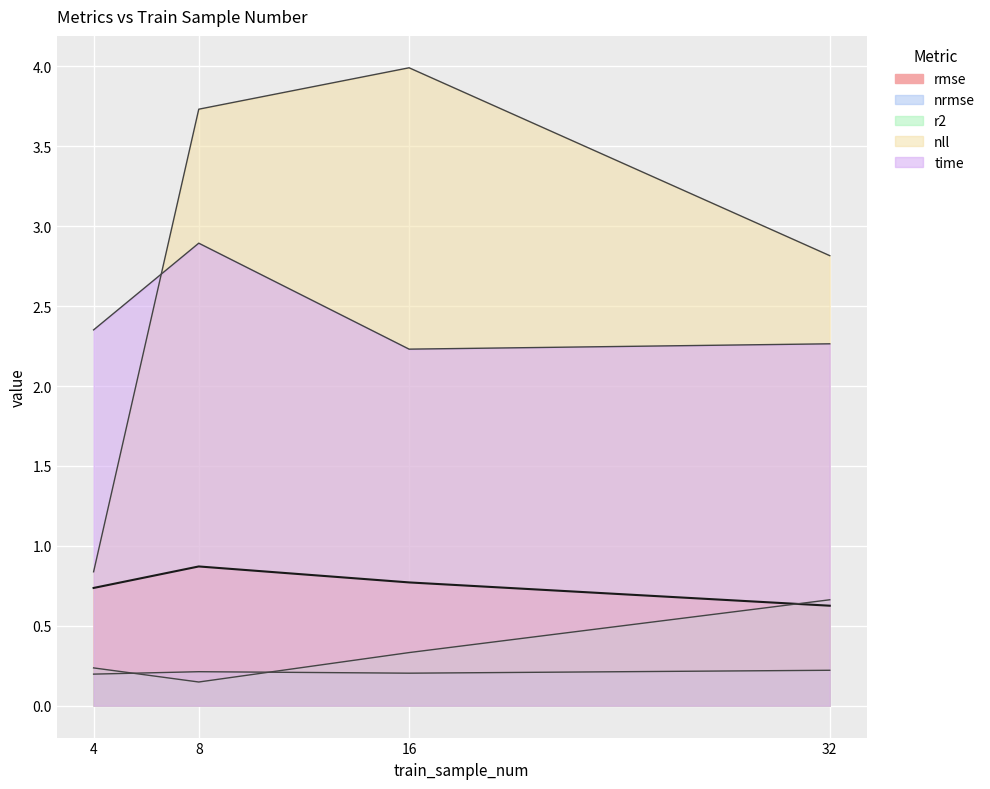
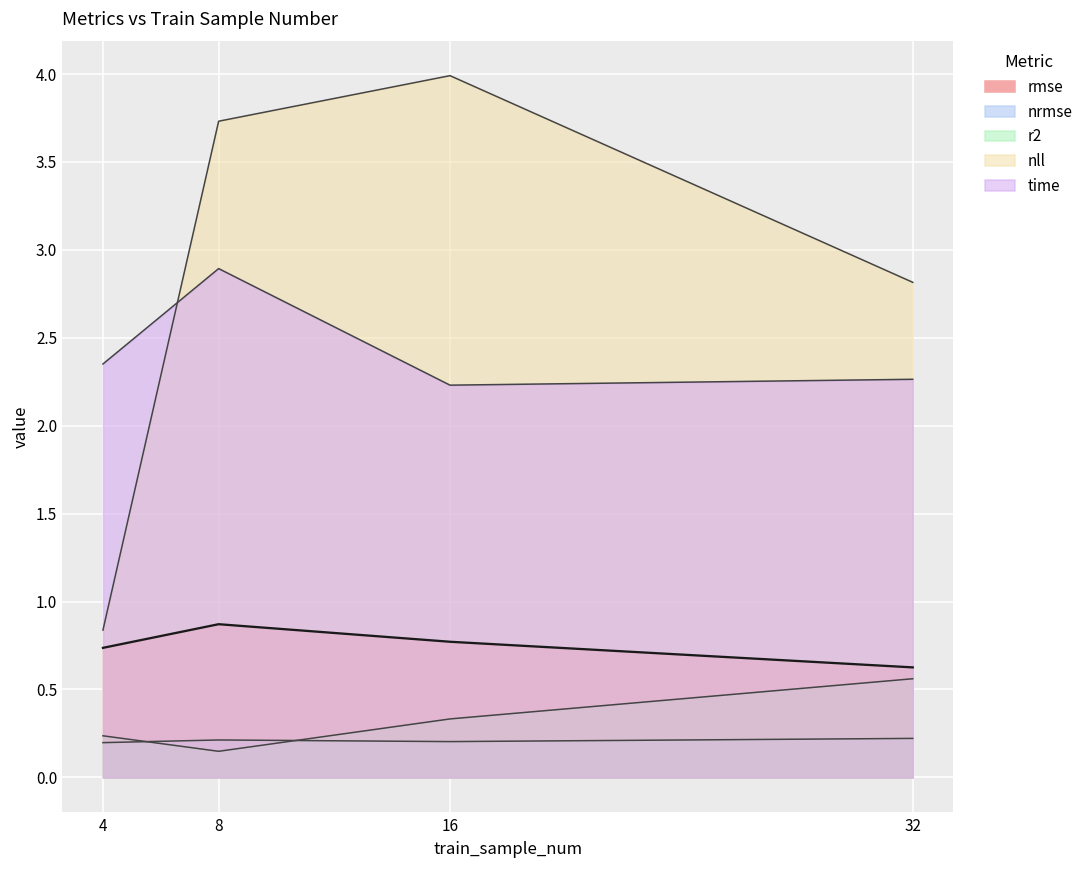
r2, 32: 0.66 -> 0.56
